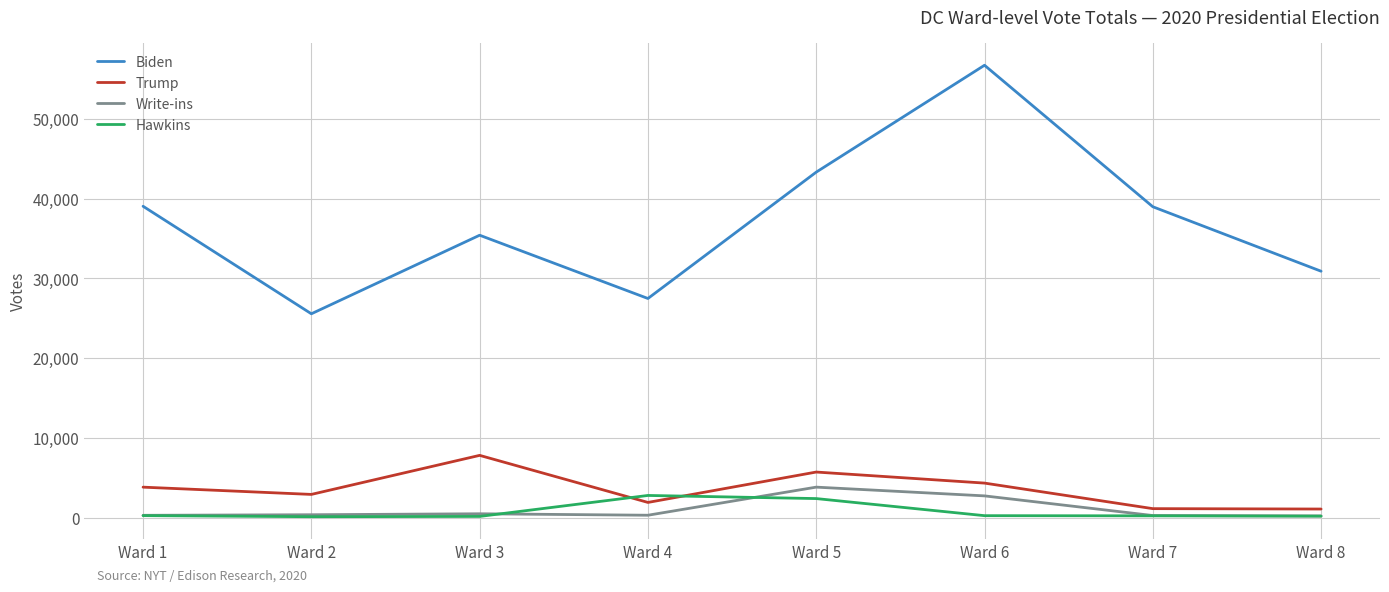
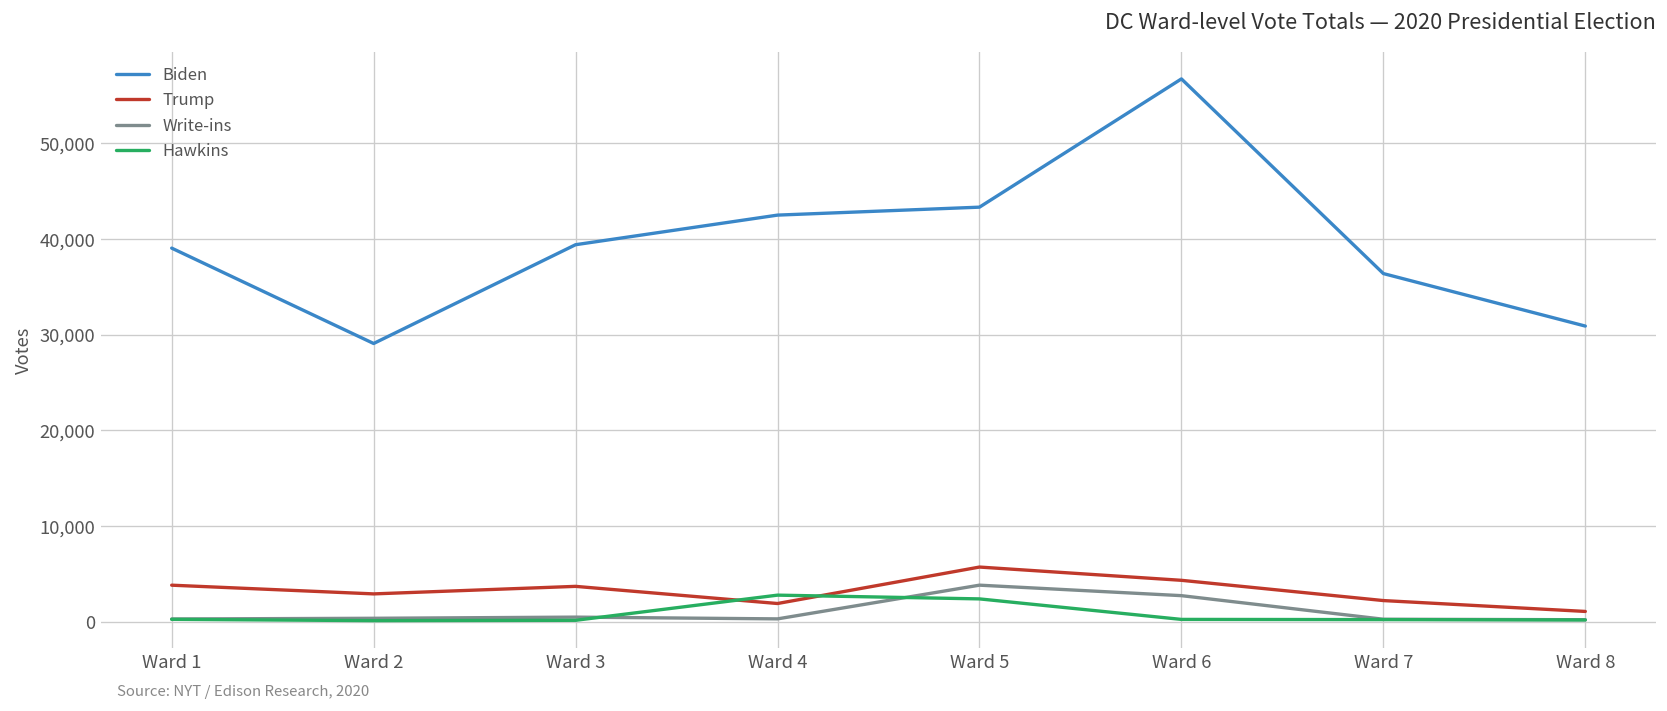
Biden, Ward 2: 26,000 -> 29,000
Biden, Ward 3: 35,000 -> 39,000
Trump, Ward 3: 8,000 -> 4,000
Biden, Ward 4: 27,000 -> 42,000
Biden, Ward 7: 39,000 -> 36,000
Trump, Ward 7: 1,000 -> 2,000
